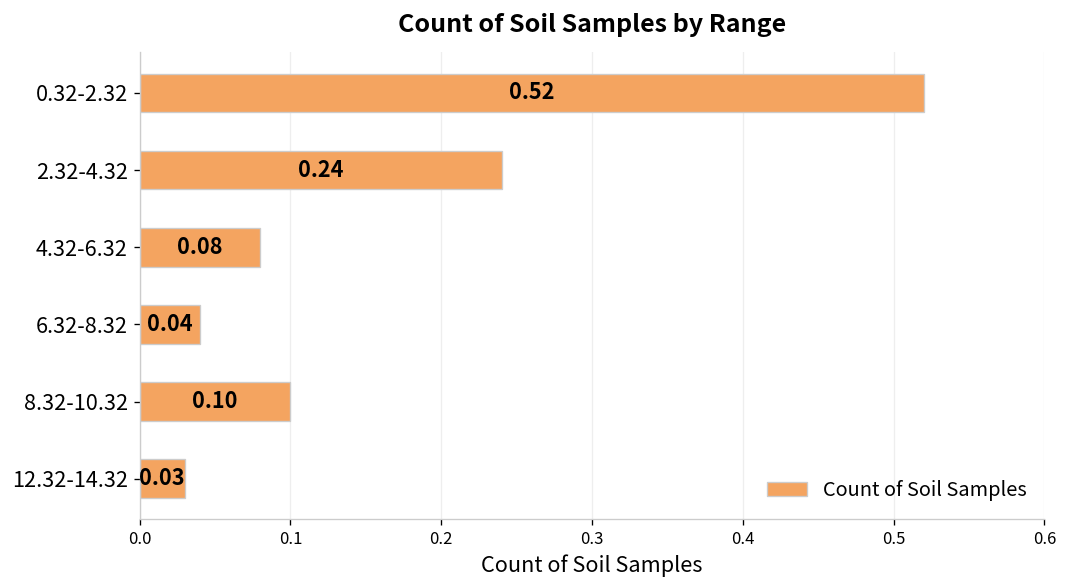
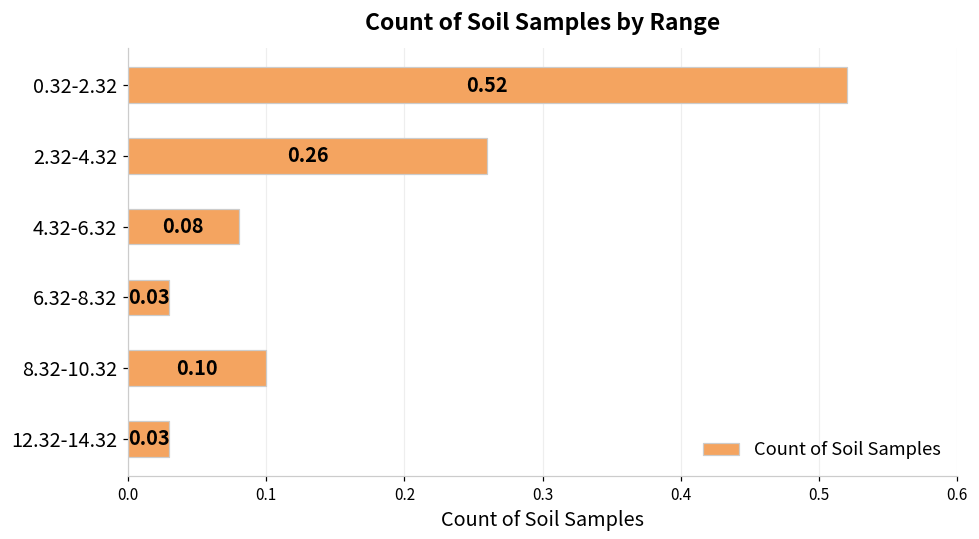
2.32-4.32: 0.24 -> 0.26
6.32-8.32: 0.04 -> 0.03
